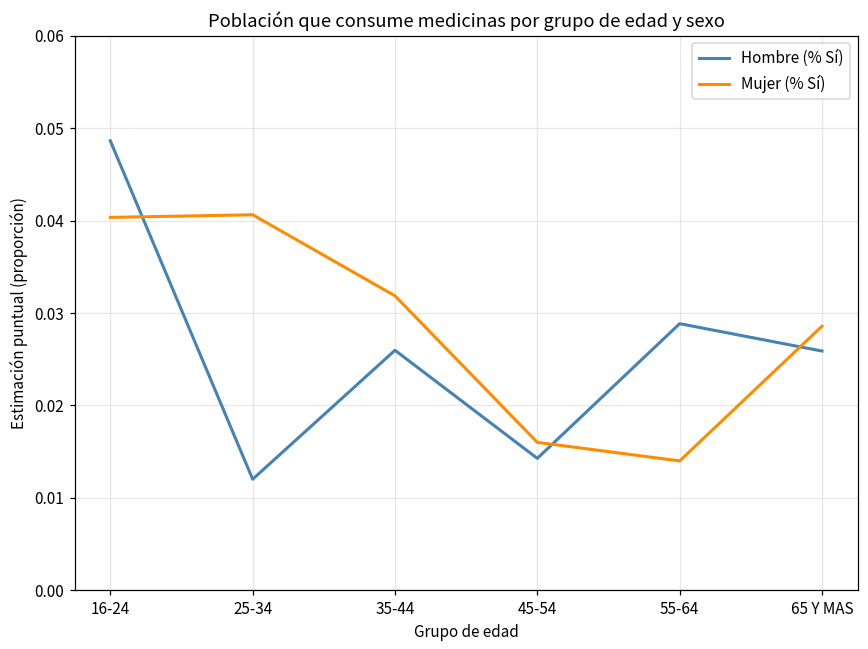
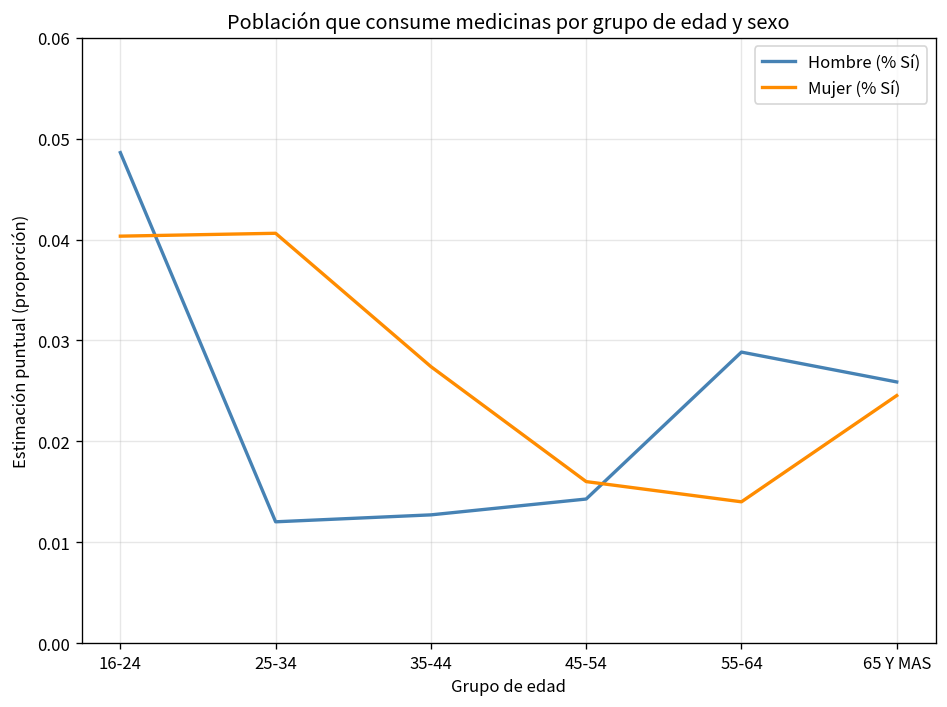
Hombre (% Sí), 35-44: 0.026 -> 0.013
Mujer (% Sí), 35-44: 0.032 -> 0.027
Mujer (% Sí), 65 Y MAS: 0.029 -> 0.025
